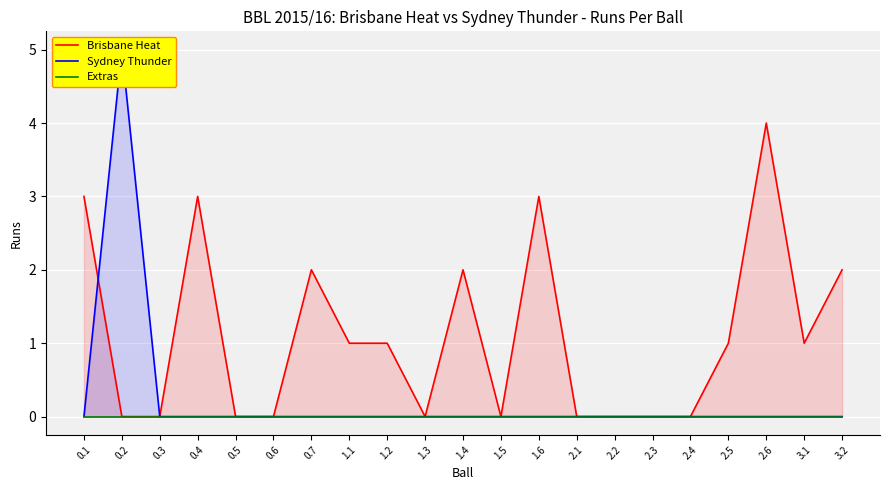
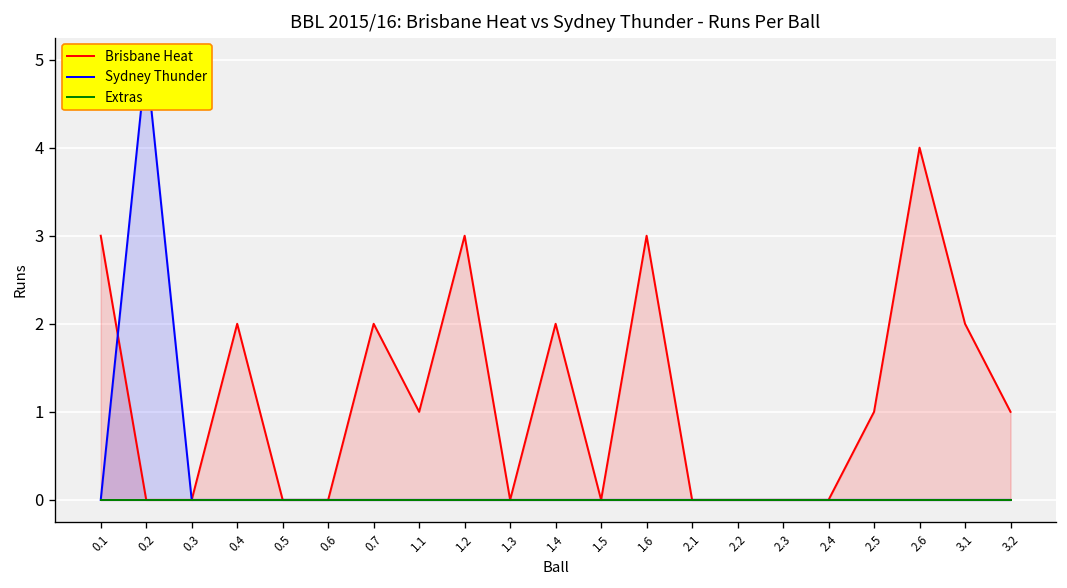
Brisbane Heat, 0.4: 3 -> 2
Brisbane Heat, 1.2: 1 -> 3
Brisbane Heat, 3.1: 1 -> 2
Brisbane Heat, 3.2: 2 -> 1
